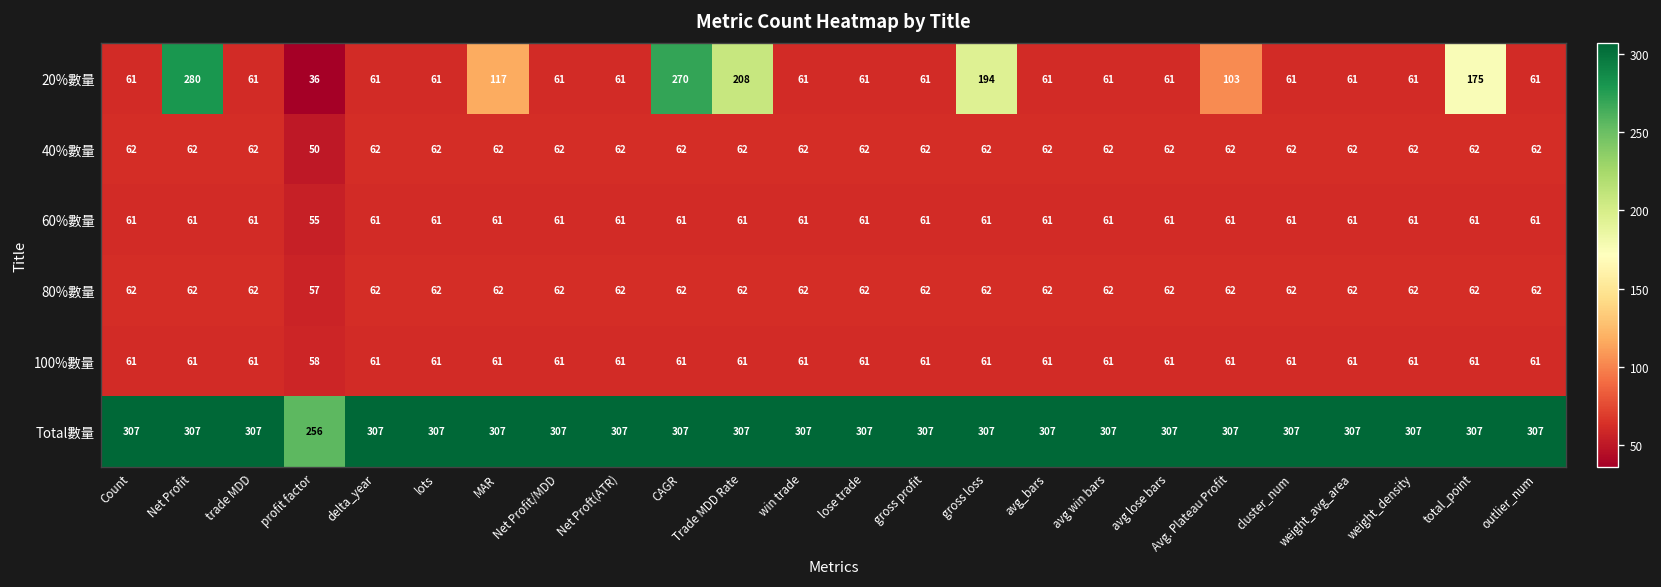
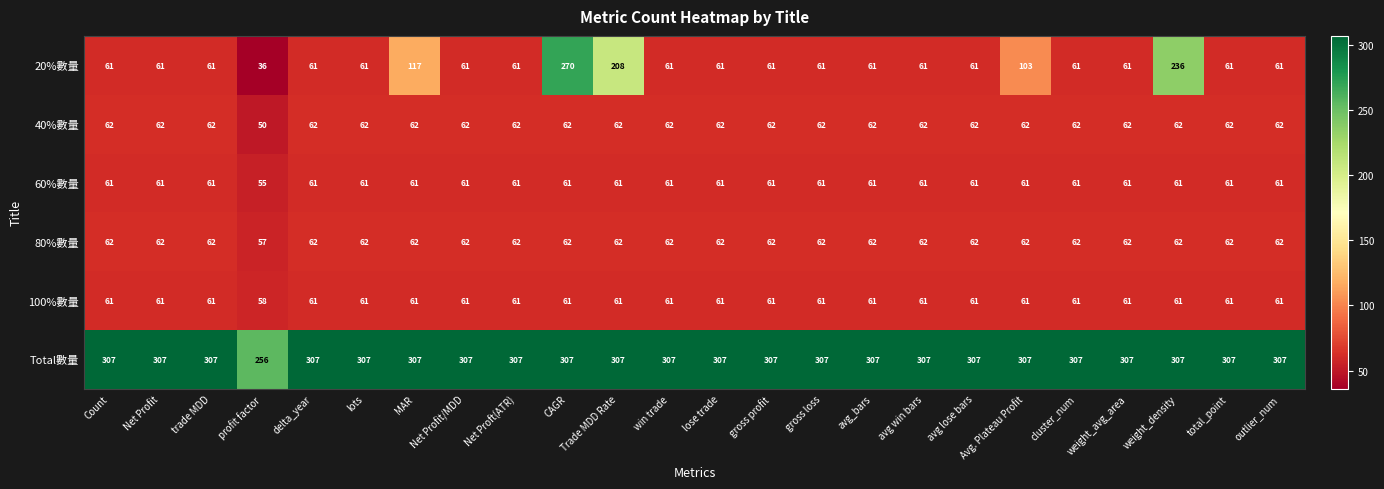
20%數量, Net Profit: 280 -> 61
20%數量, gross loss: 194 -> 61
20%數量, weight_density: 61 -> 236
20%數量, total_point: 175 -> 61
